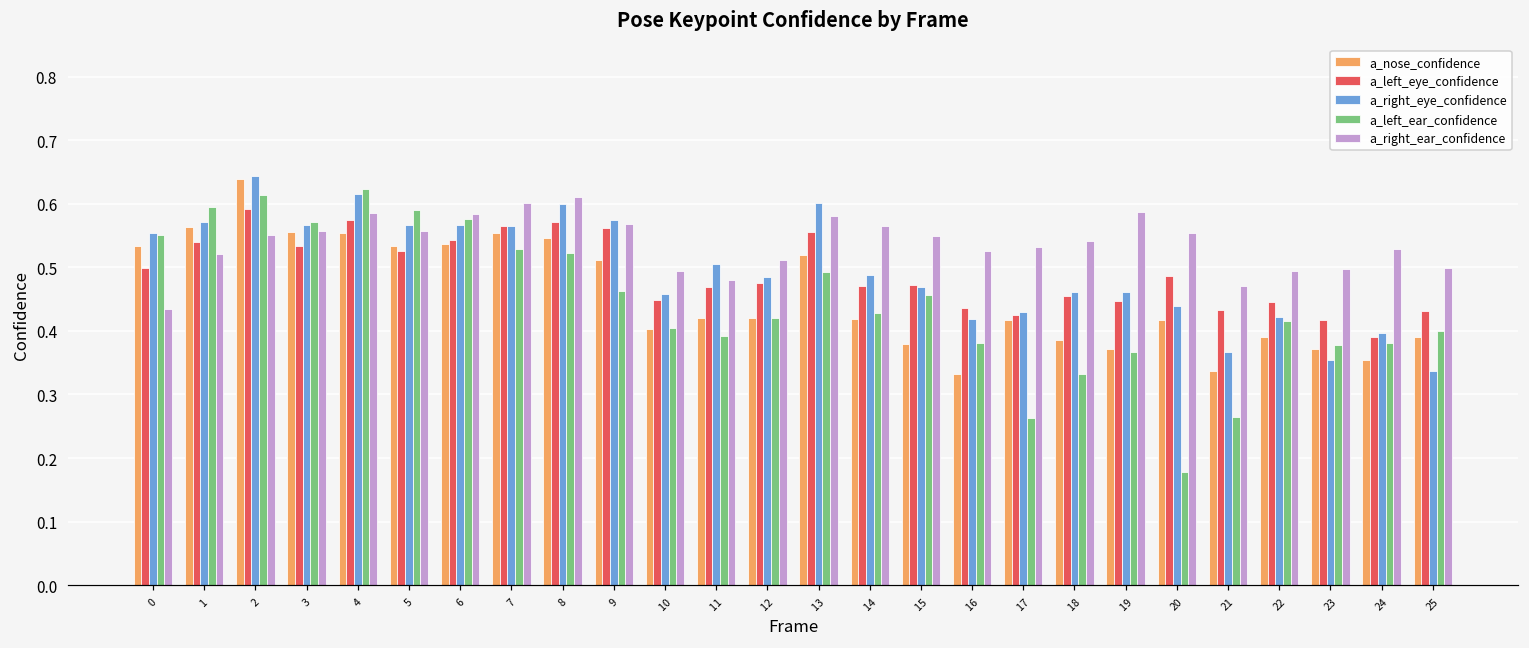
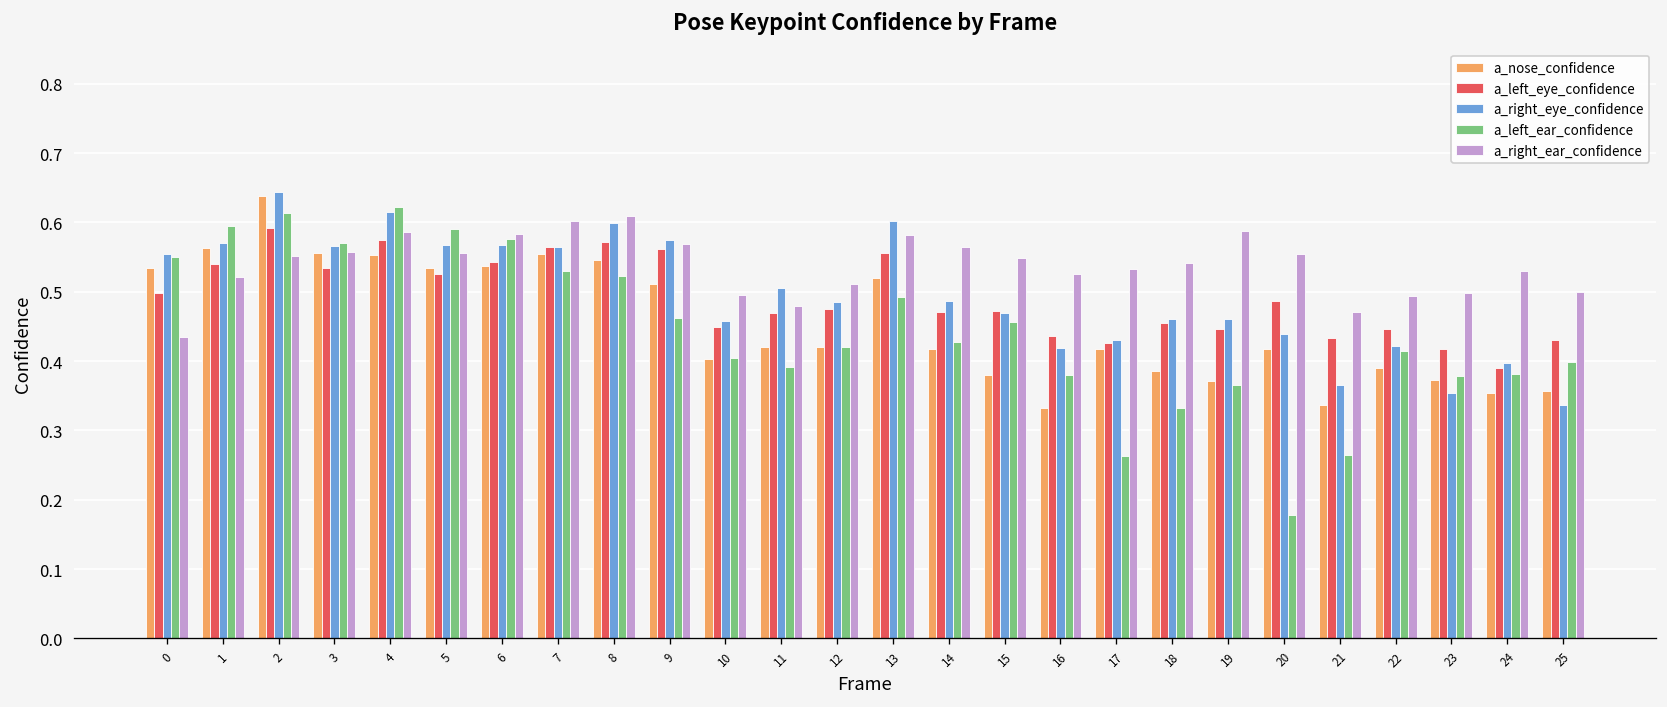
a_nose_confidence, 25: 0.39 -> 0.36
